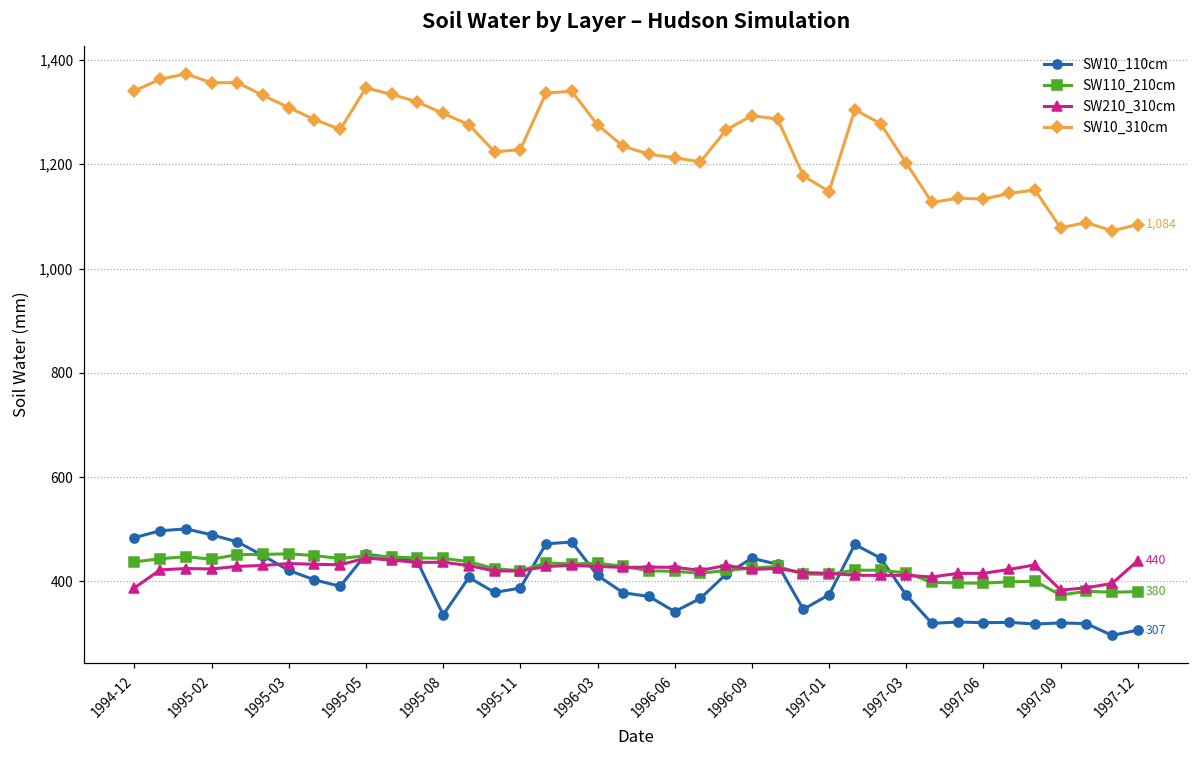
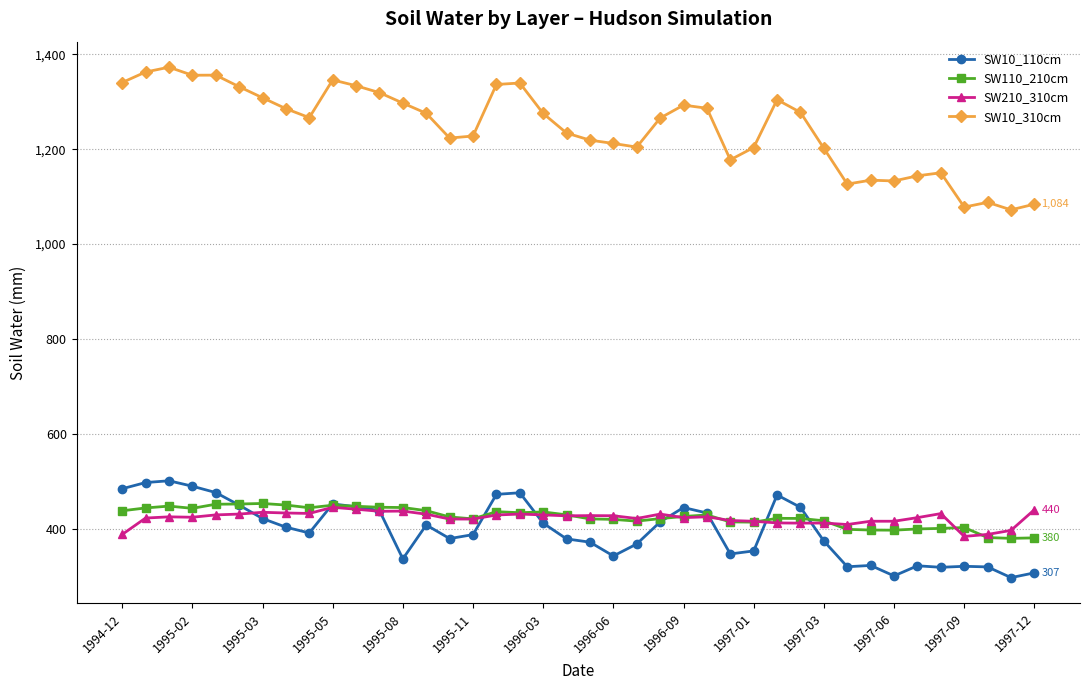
SW10_110cm, 1997-01: 370 -> 350
SW10_310cm, 1997-01: 1,150 -> 1,200
SW10_110cm, 1997-06: 320 -> 300
SW110_210cm, 1997-09: 370 -> 400
